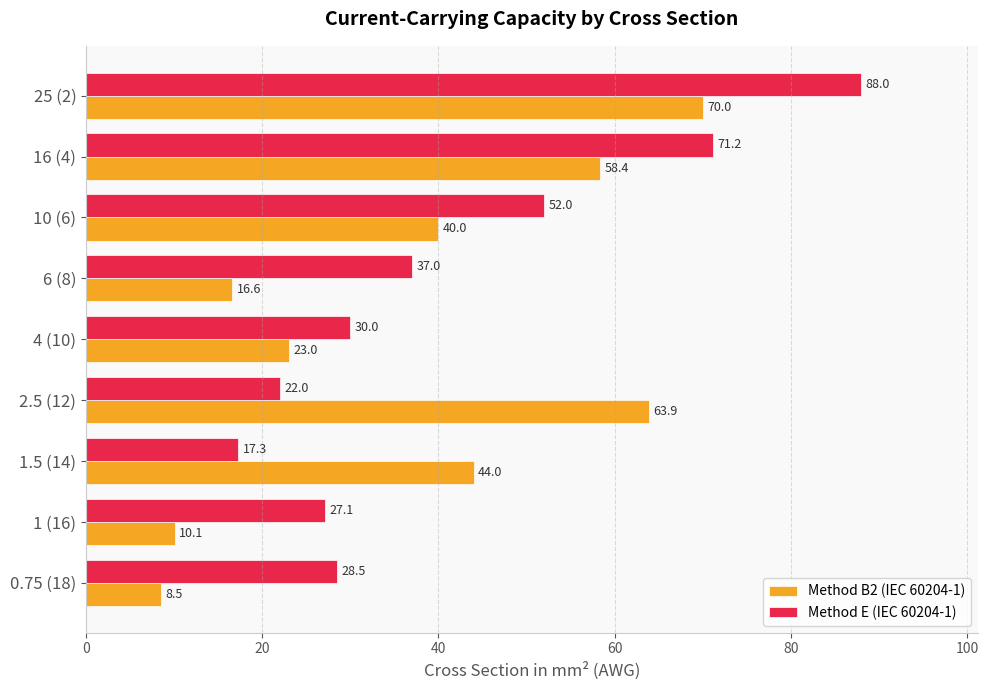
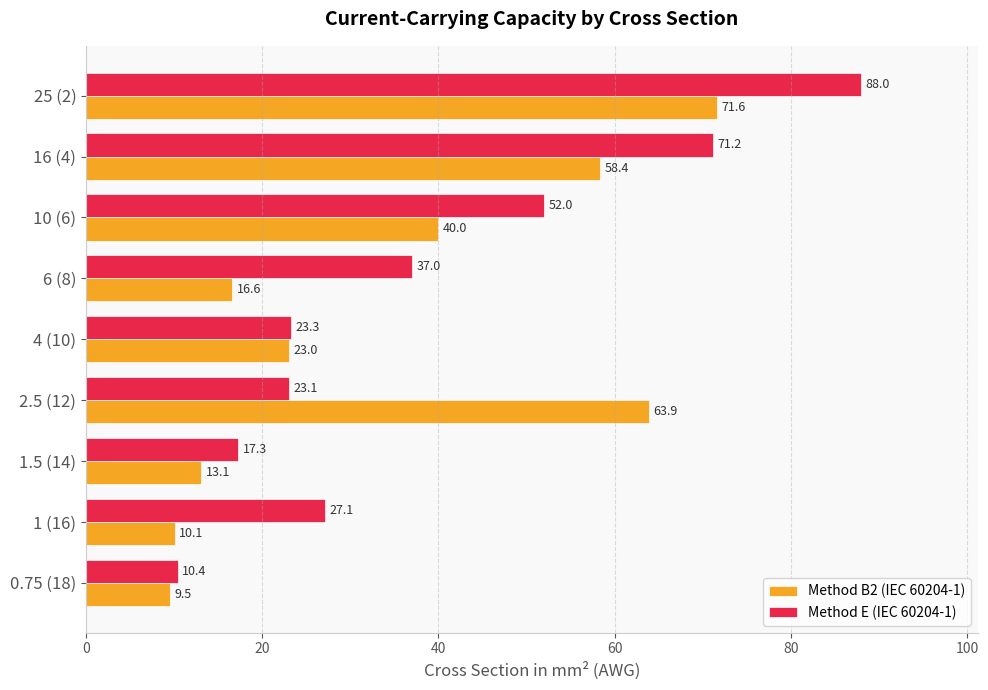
Method B2 (IEC 60204-1), 25 (2): 70.0 -> 71.6
Method E (IEC 60204-1), 4 (10): 30.0 -> 23.3
Method E (IEC 60204-1), 2.5 (12): 22.0 -> 23.1
Method B2 (IEC 60204-1), 1.5 (14): 44.0 -> 13.1
Method E (IEC 60204-1), 0.75 (18): 28.5 -> 10.4
Method B2 (IEC 60204-1), 0.75 (18): 8.5 -> 9.5
